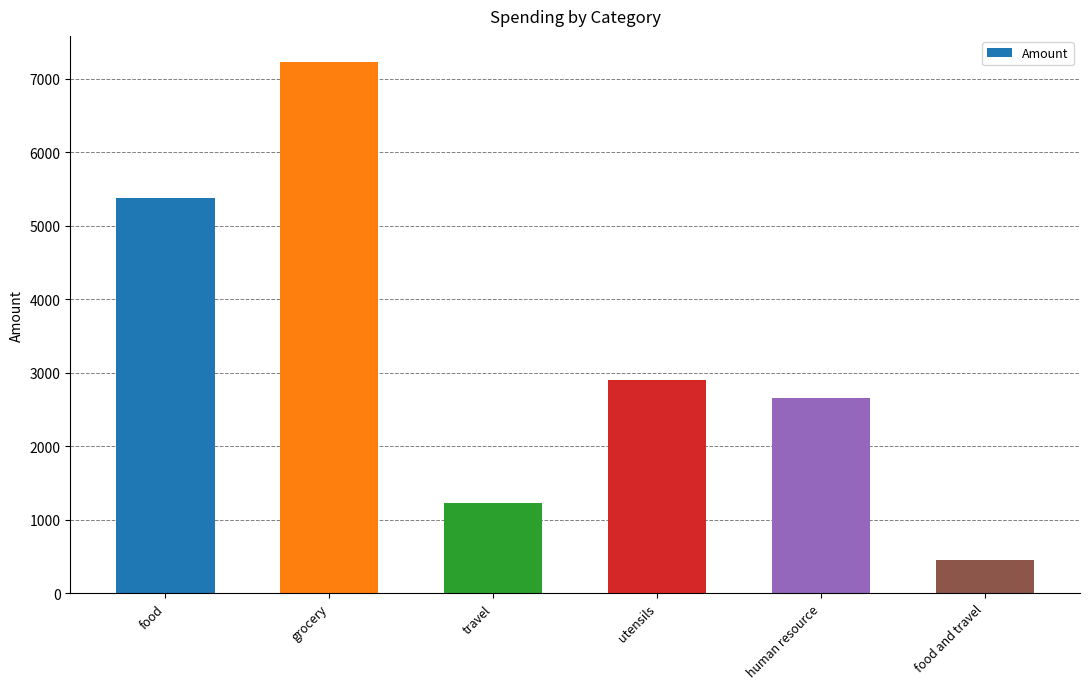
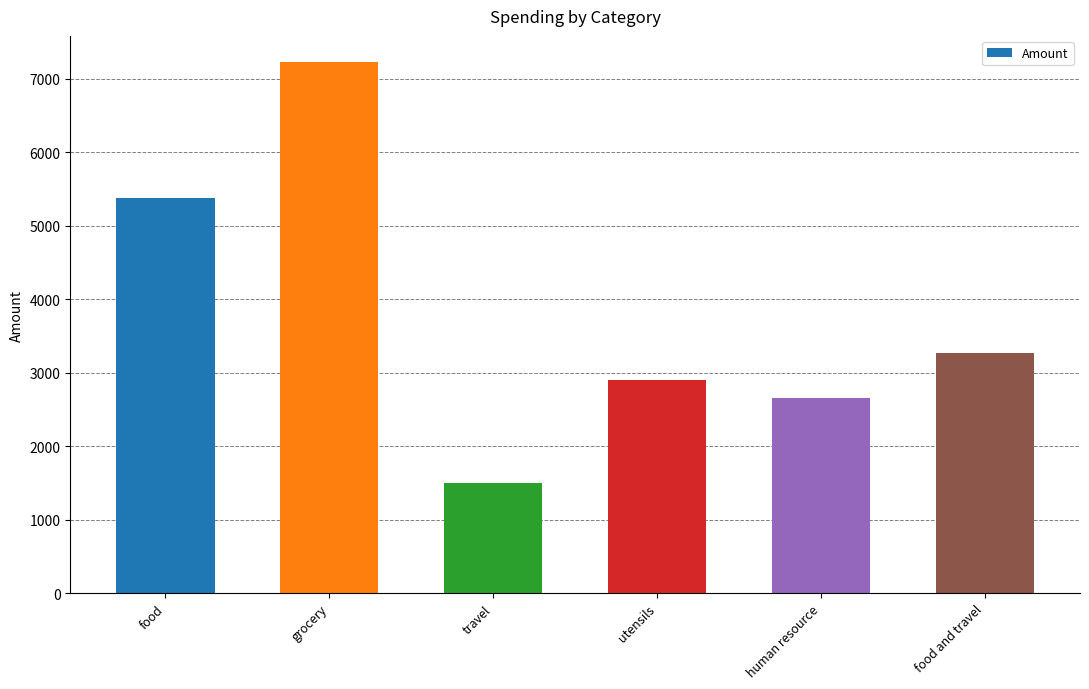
travel: 1200 -> 1500
food and travel: 500 -> 3300
